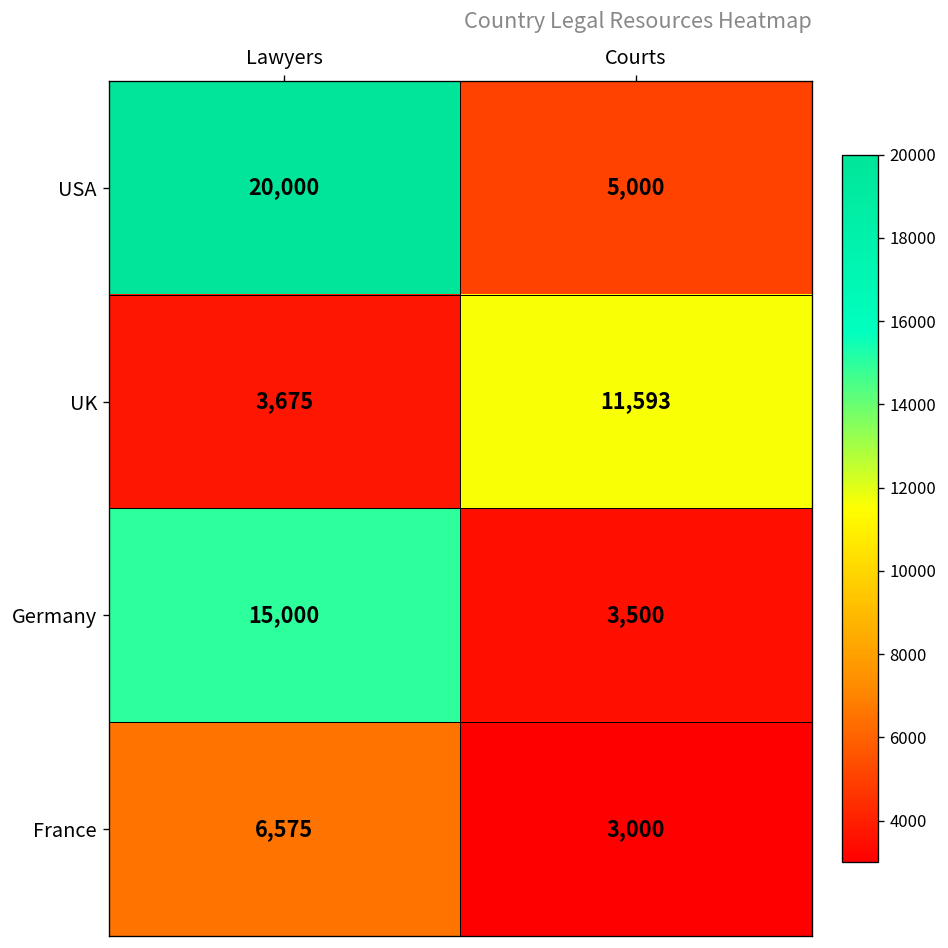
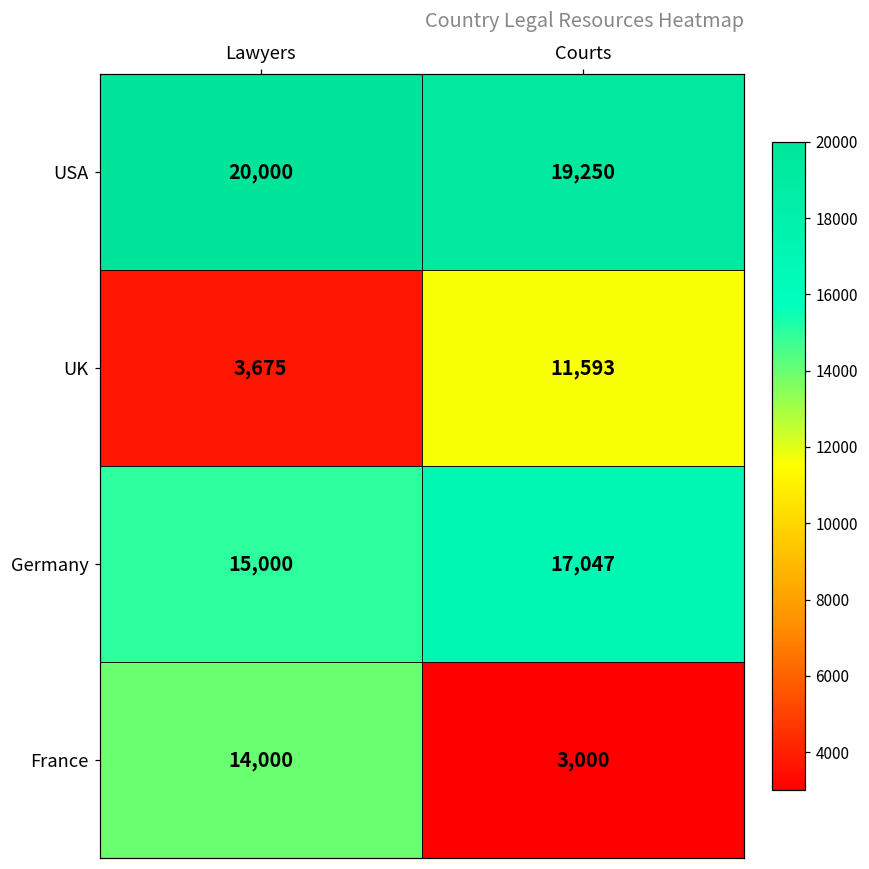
USA, Courts: 5,000 -> 19,250
Germany, Courts: 3,500 -> 17,047
France, Lawyers: 6,575 -> 14,000
